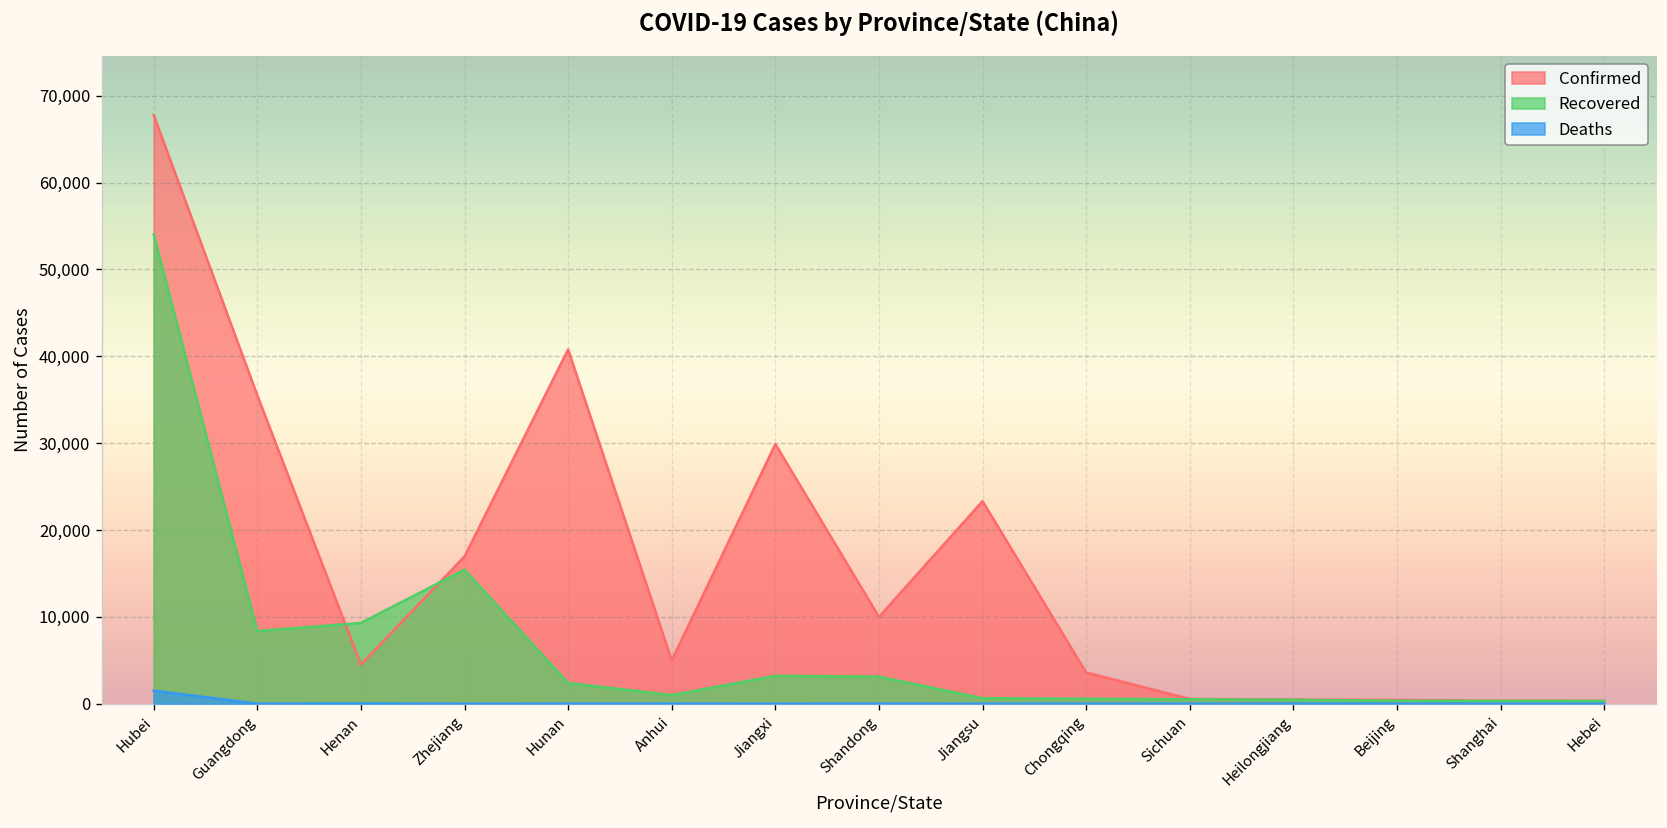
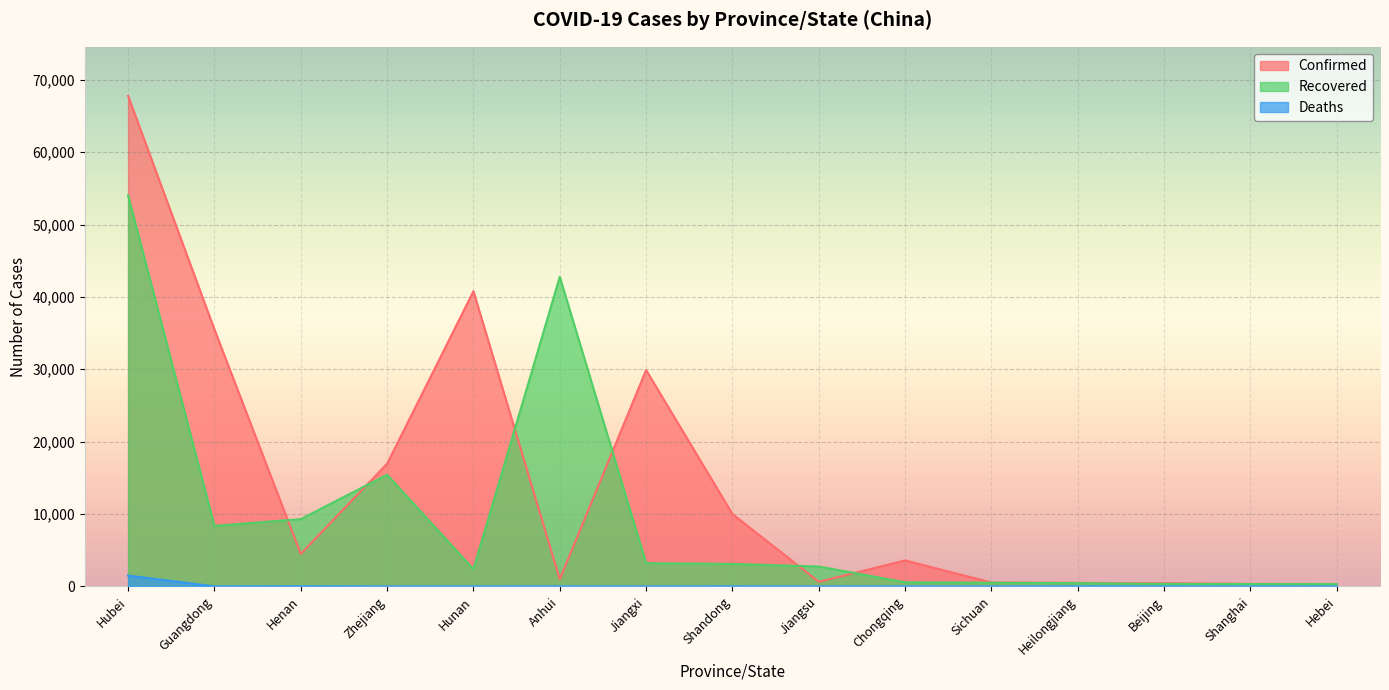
Confirmed, Anhui: 5,000 -> 1,000
Recovered, Anhui: 1,000 -> 43,000
Confirmed, Jiangsu: 23,000 -> 1,000
Recovered, Jiangsu: 1,000 -> 3,000
